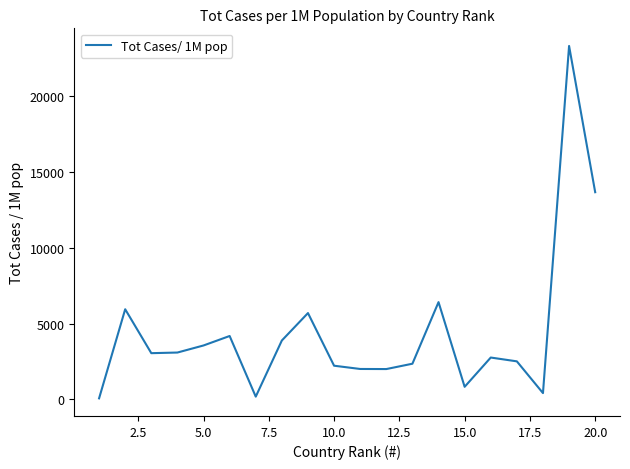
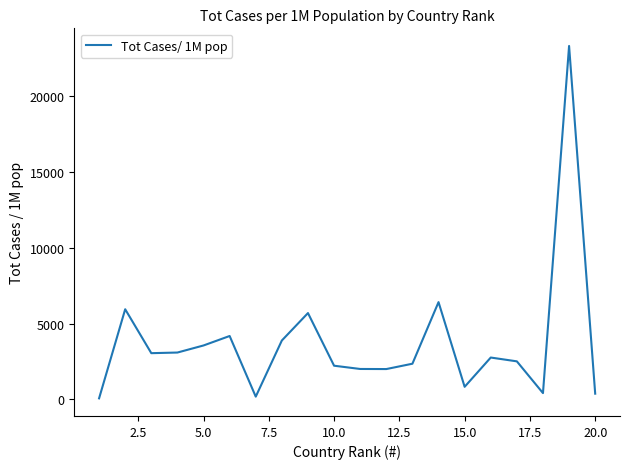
20.0: 13700 -> 400
